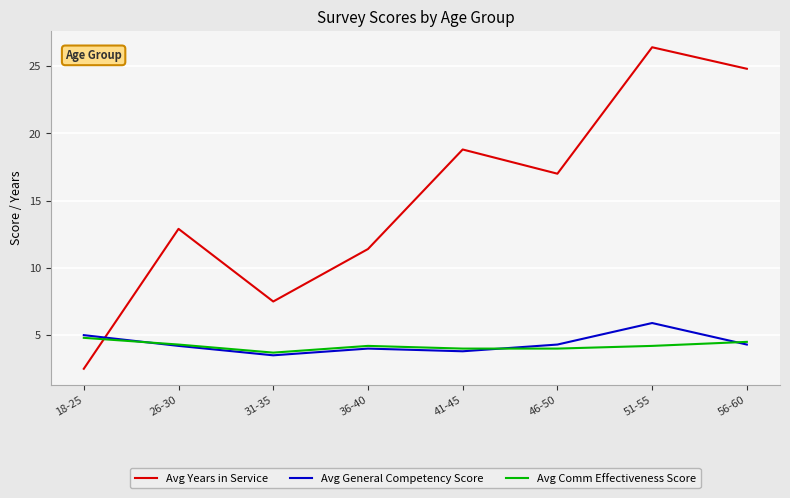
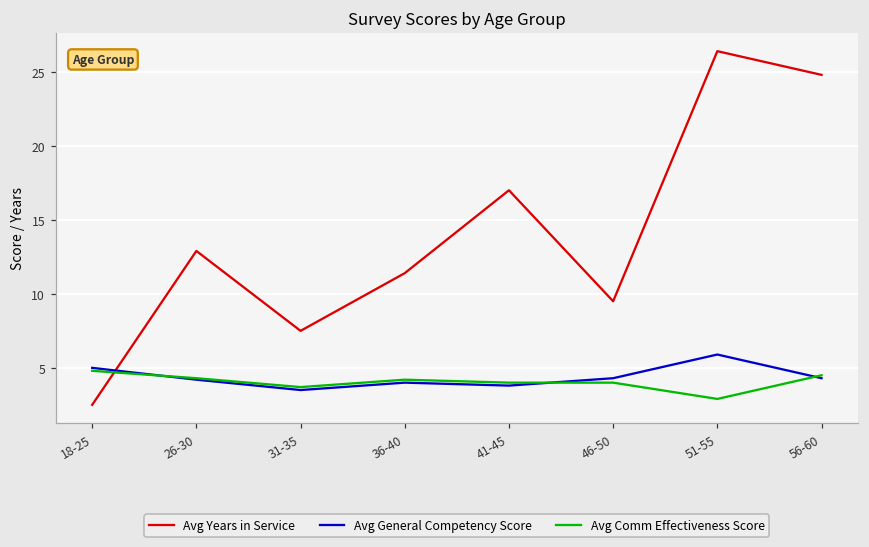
Avg Years in Service, 41-45: 18.8 -> 17.0
Avg Years in Service, 46-50: 17.0 -> 9.5
Avg Comm Effectiveness Score, 51-55: 4.2 -> 2.9
